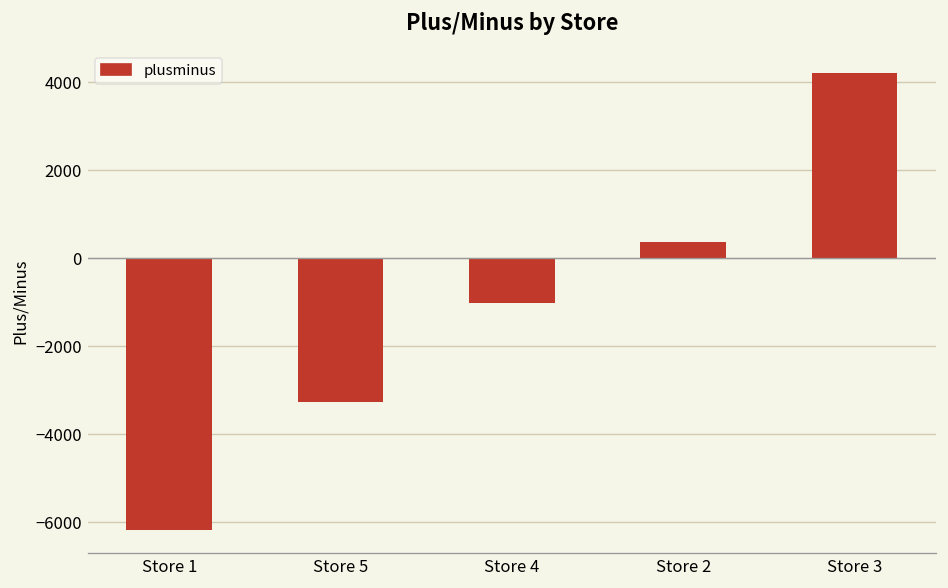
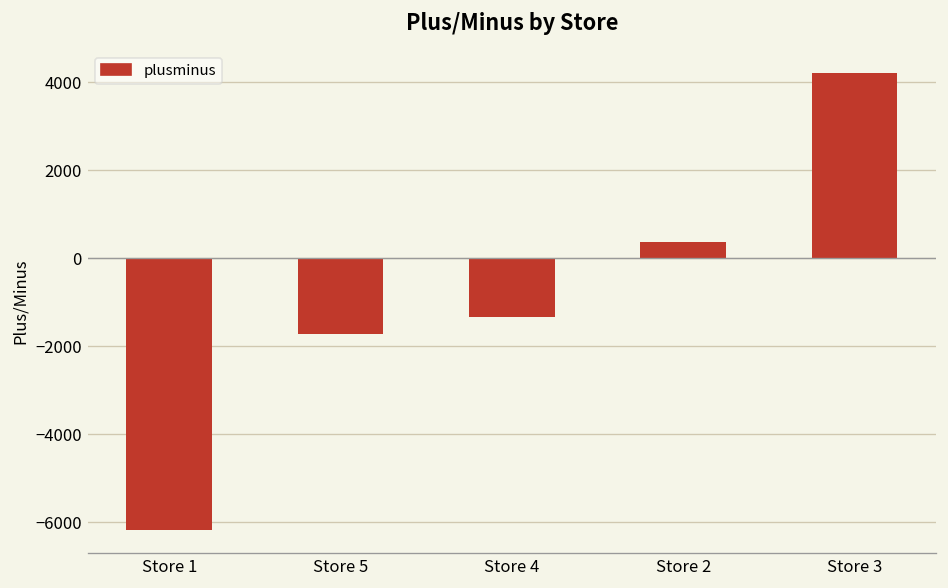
Store 5: -3300 -> -1700
Store 4: -1000 -> -1300
